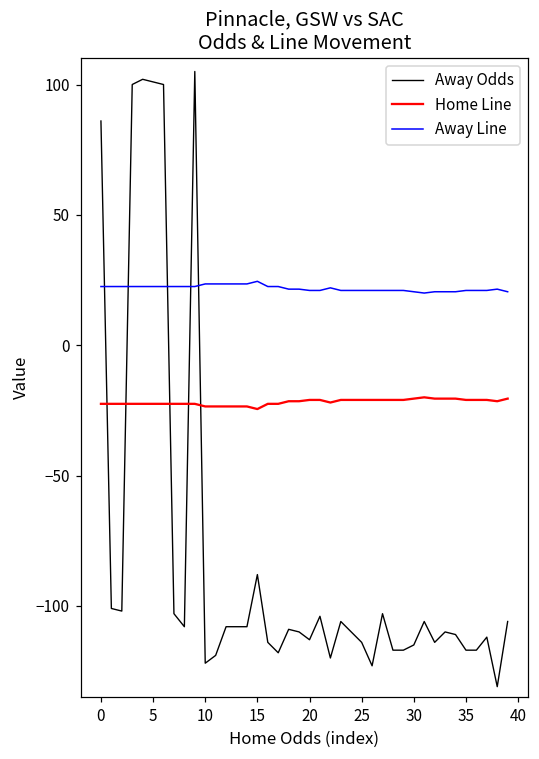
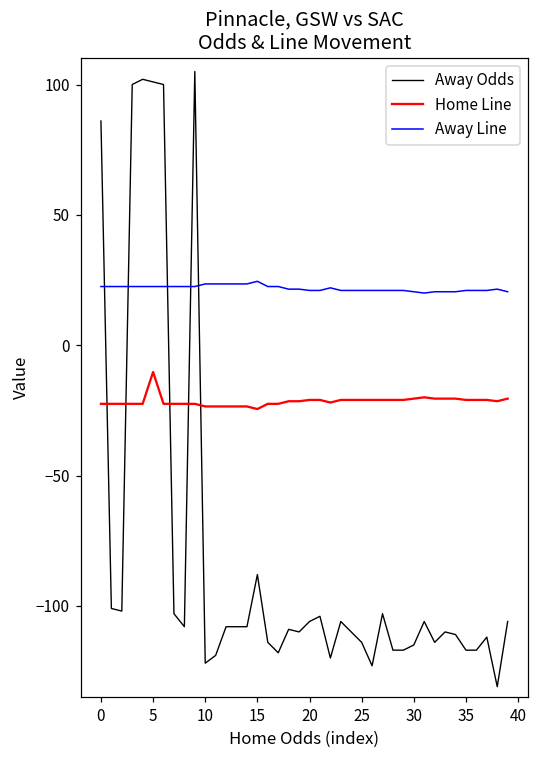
Home Line, 5: -23 -> -10
Away Odds, 20: -113 -> -106
